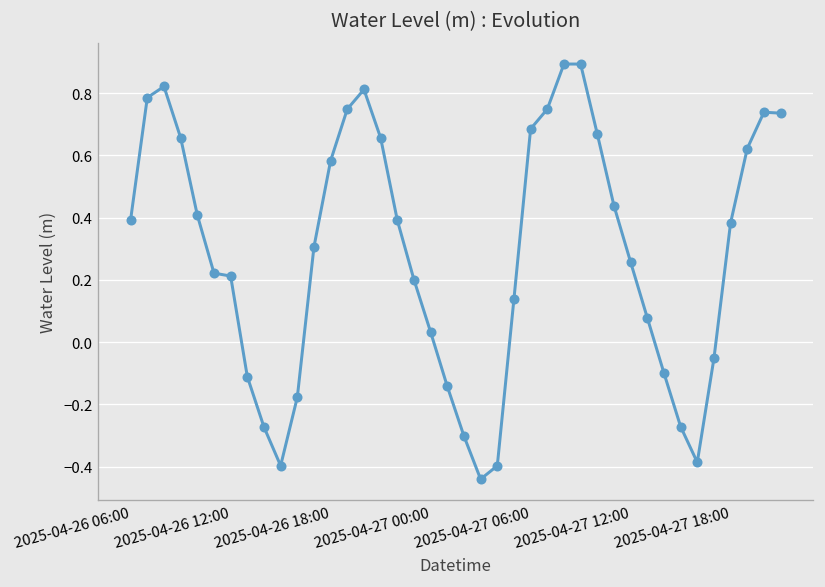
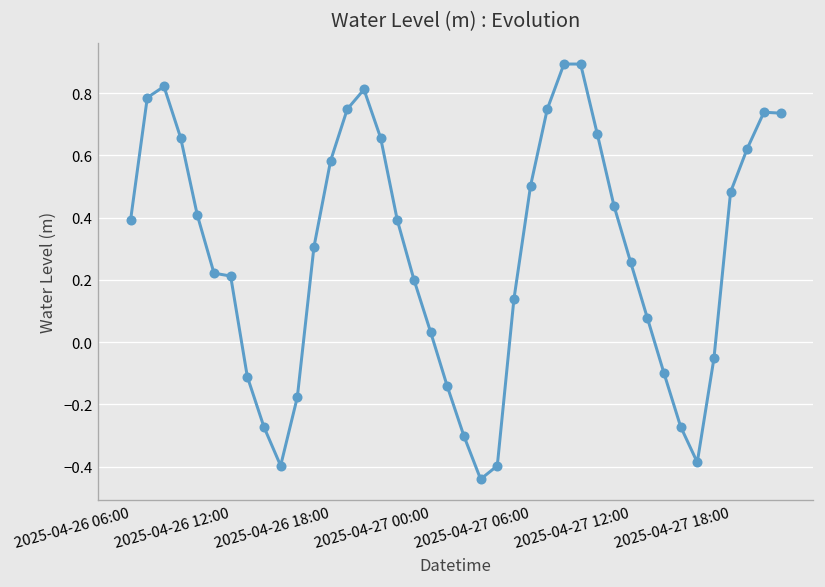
2025-04-27 06:00: 0.68 -> 0.50
2025-04-27 18:00: 0.38 -> 0.48
